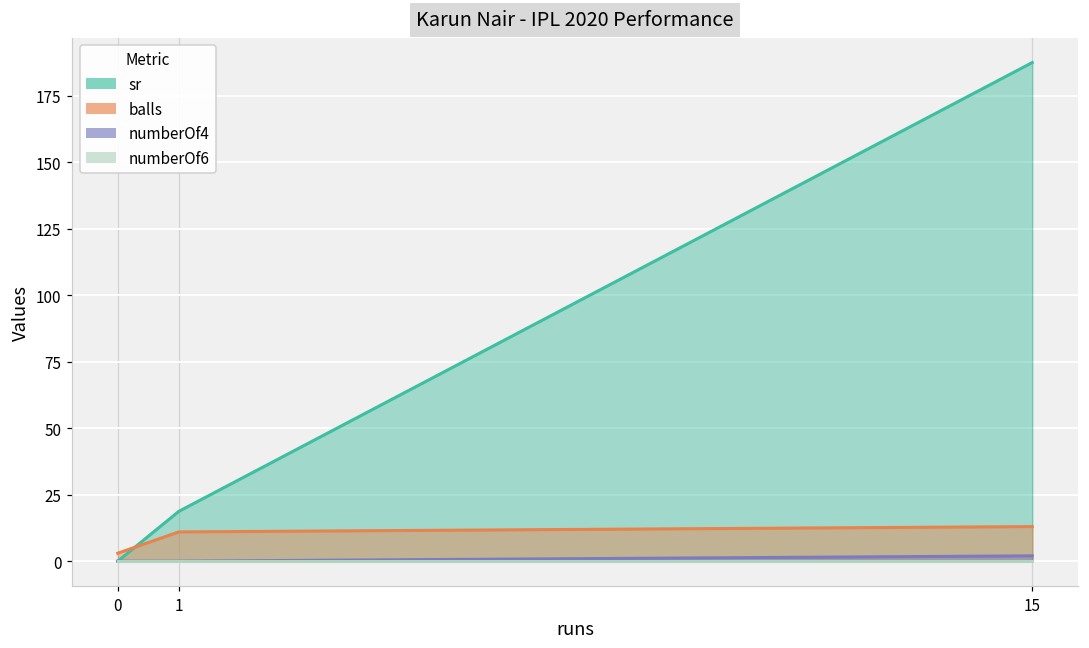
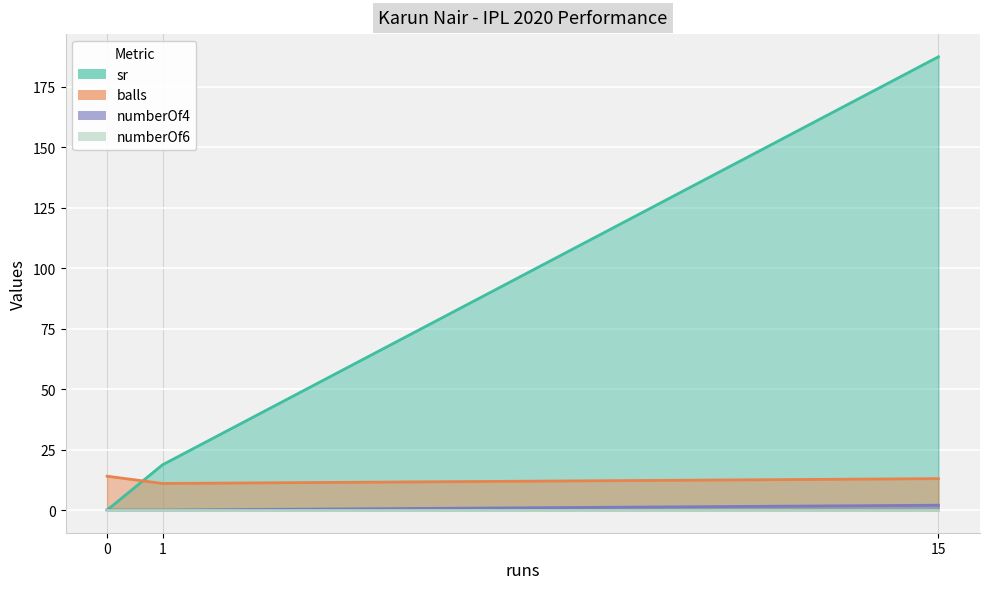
balls, 0: 3 -> 14
